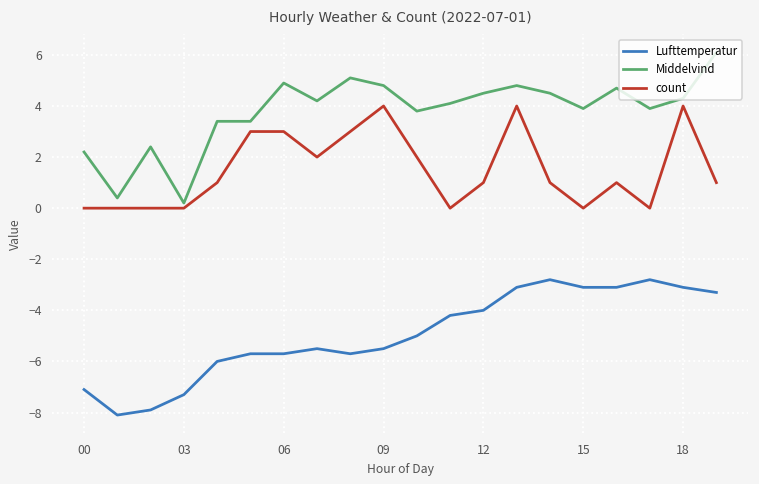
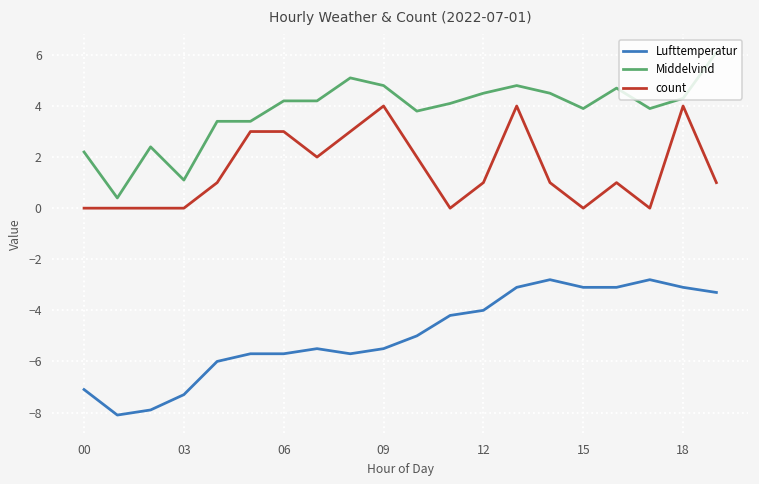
Middelvind, 03: 0.2 -> 1.1
Middelvind, 06: 4.9 -> 4.2
